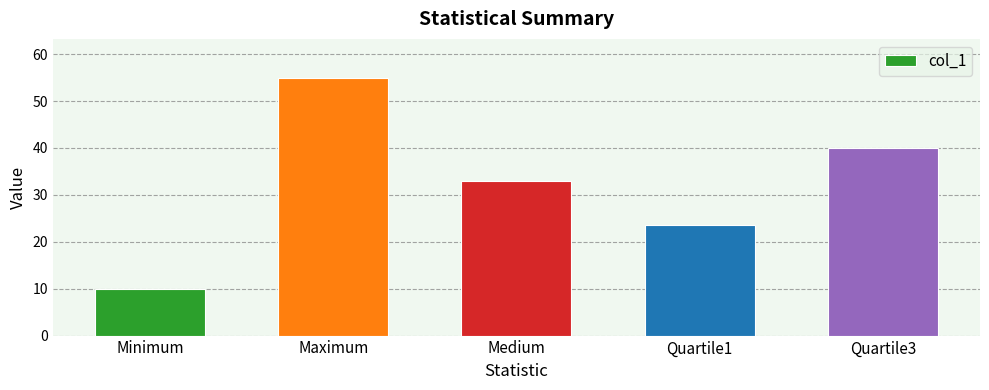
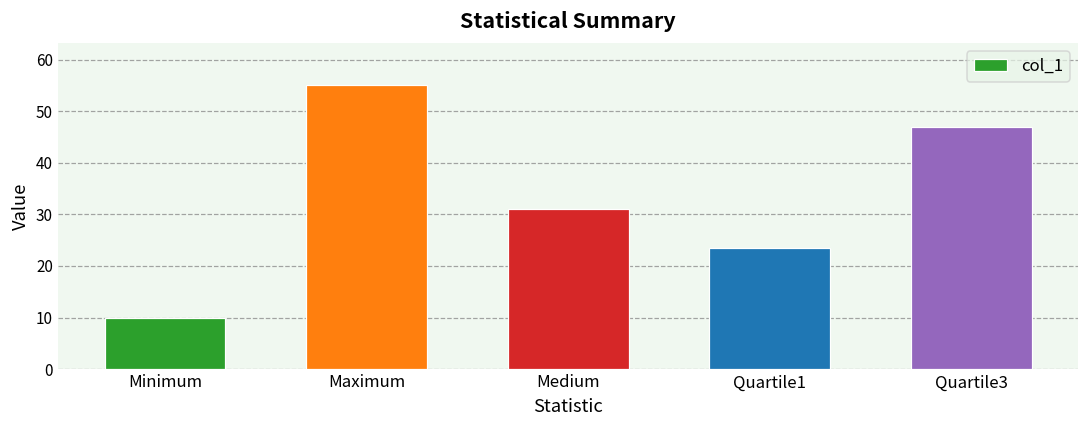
Medium: 33 -> 31
Quartile3: 40 -> 47
